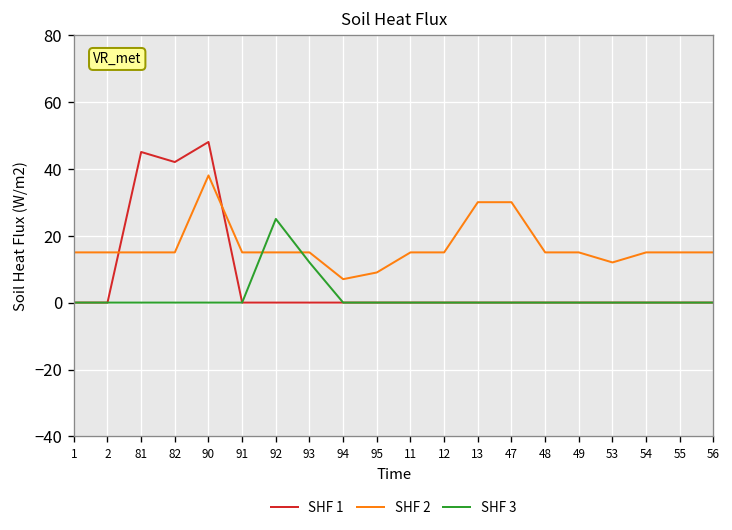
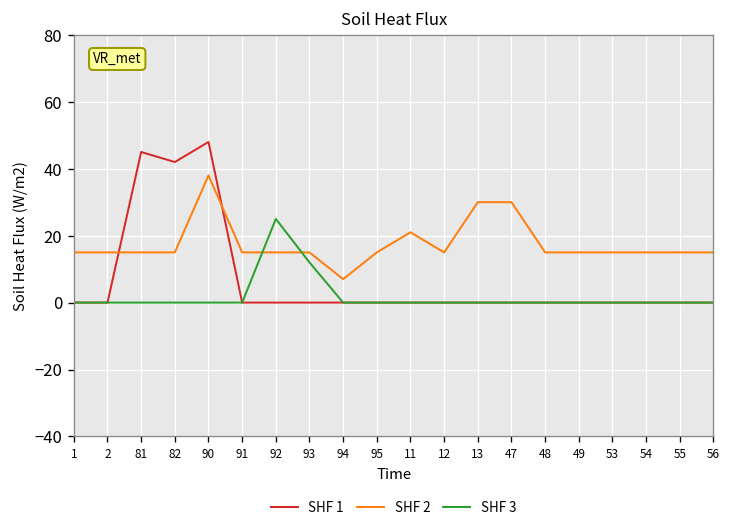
SHF 2, 95: 9 -> 15
SHF 2, 11: 15 -> 21
SHF 2, 53: 12 -> 15
